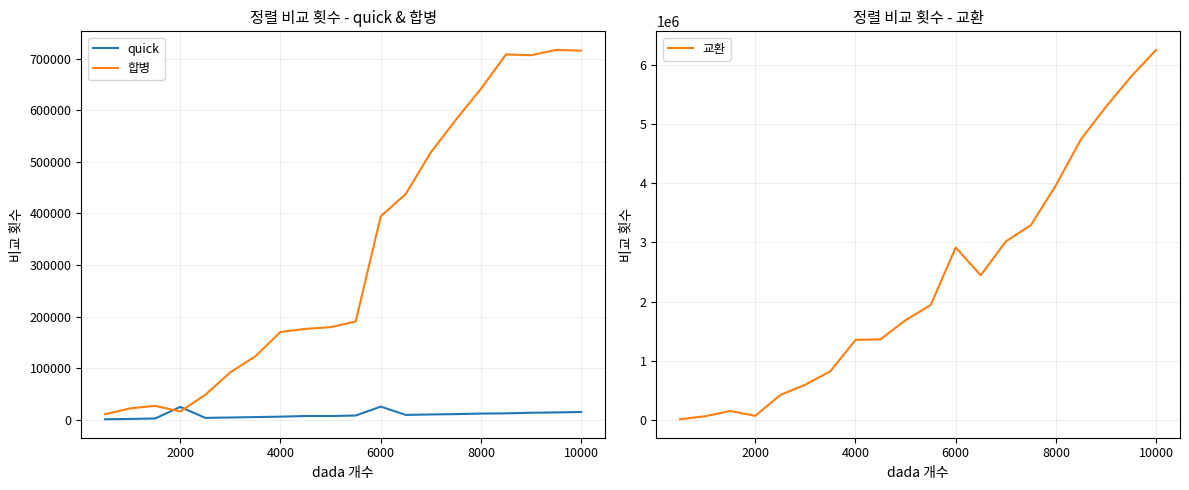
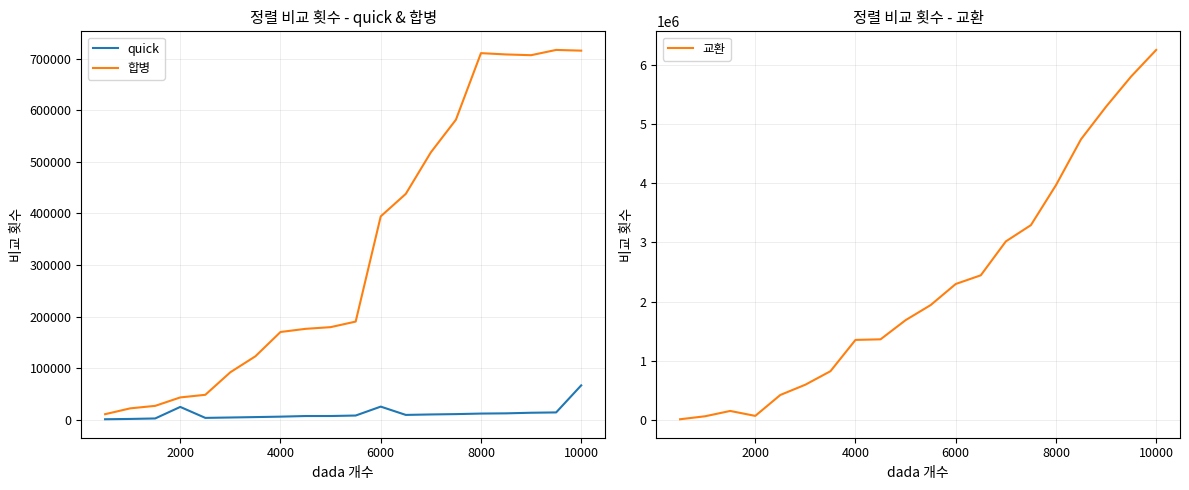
정렬 비교 횟수 - quick & 합병, 합병, 2000: 20000 -> 40000
정렬 비교 횟수 - quick & 합병, 합병, 8000: 640000 -> 710000
정렬 비교 횟수 - quick & 합병, quick, 10000: 10000 -> 70000
정렬 비교 횟수 - 교환, 6000: 2900000 -> 2300000
